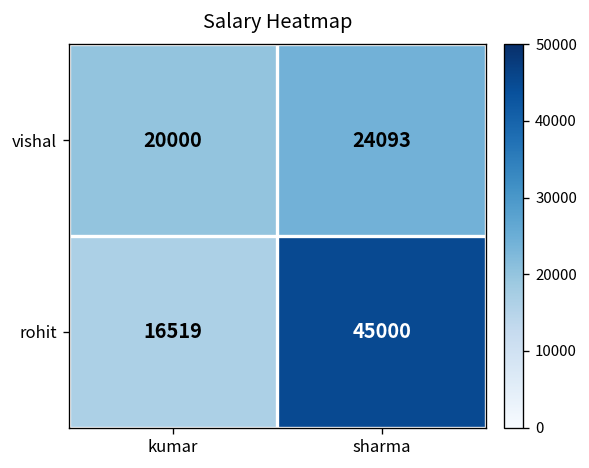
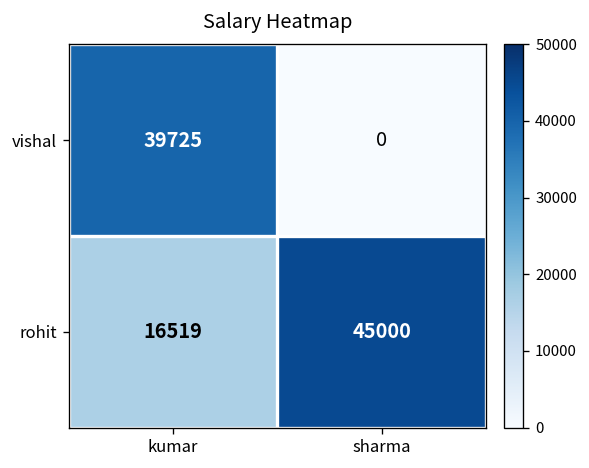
vishal, kumar: 20000 -> 39725
vishal, sharma: 24093 -> 0
